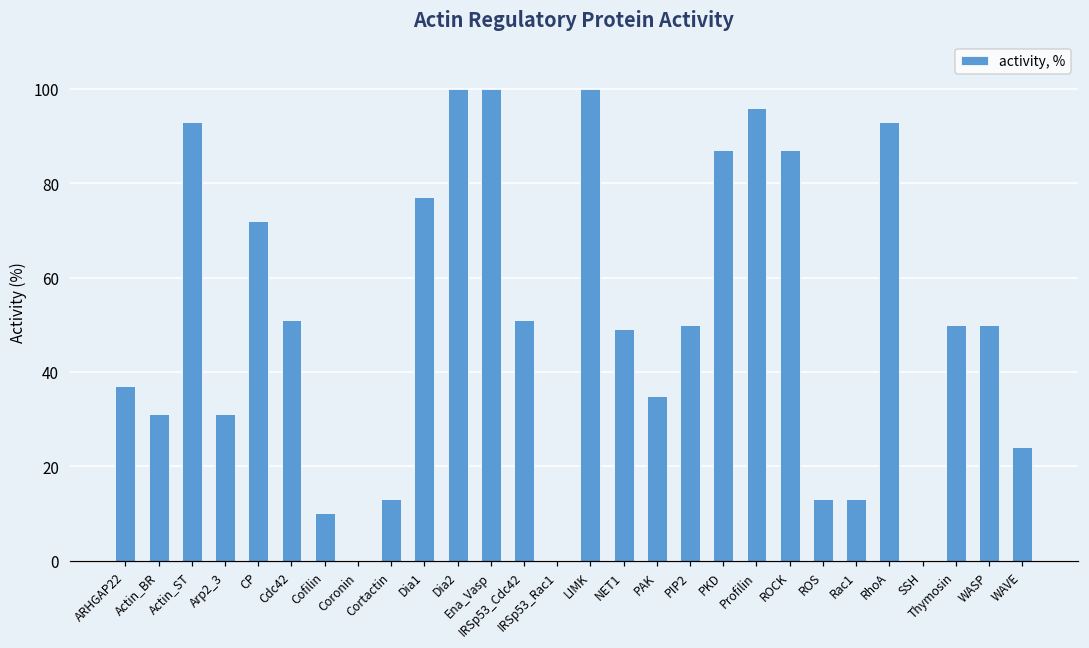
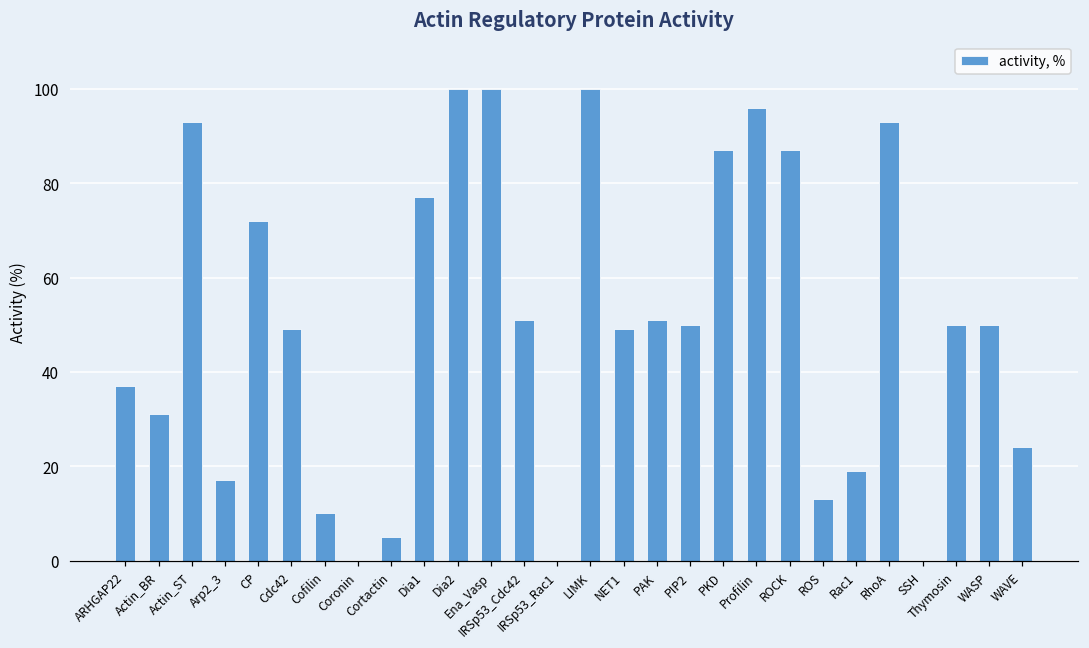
Arp2_3: 31 -> 17
Cdc42: 51 -> 49
Cortactin: 13 -> 5
PAK: 35 -> 51
Rac1: 13 -> 19
